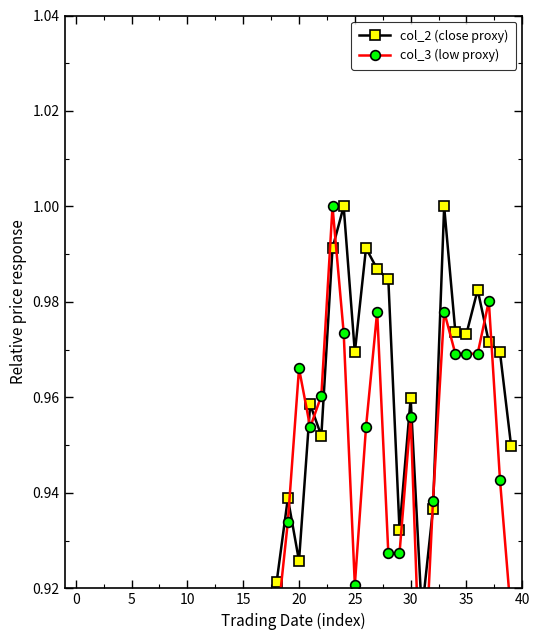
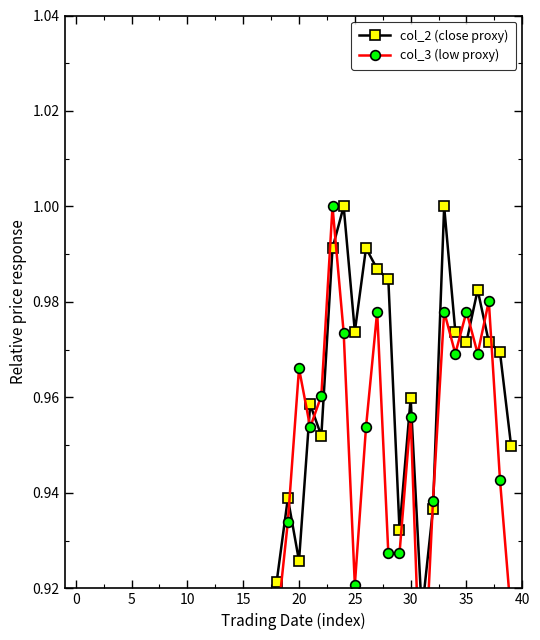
col_2 (close proxy), 25: 0.969 -> 0.974
col_2 (close proxy), 35: 0.973 -> 0.972
col_3 (low proxy), 35: 0.969 -> 0.978
